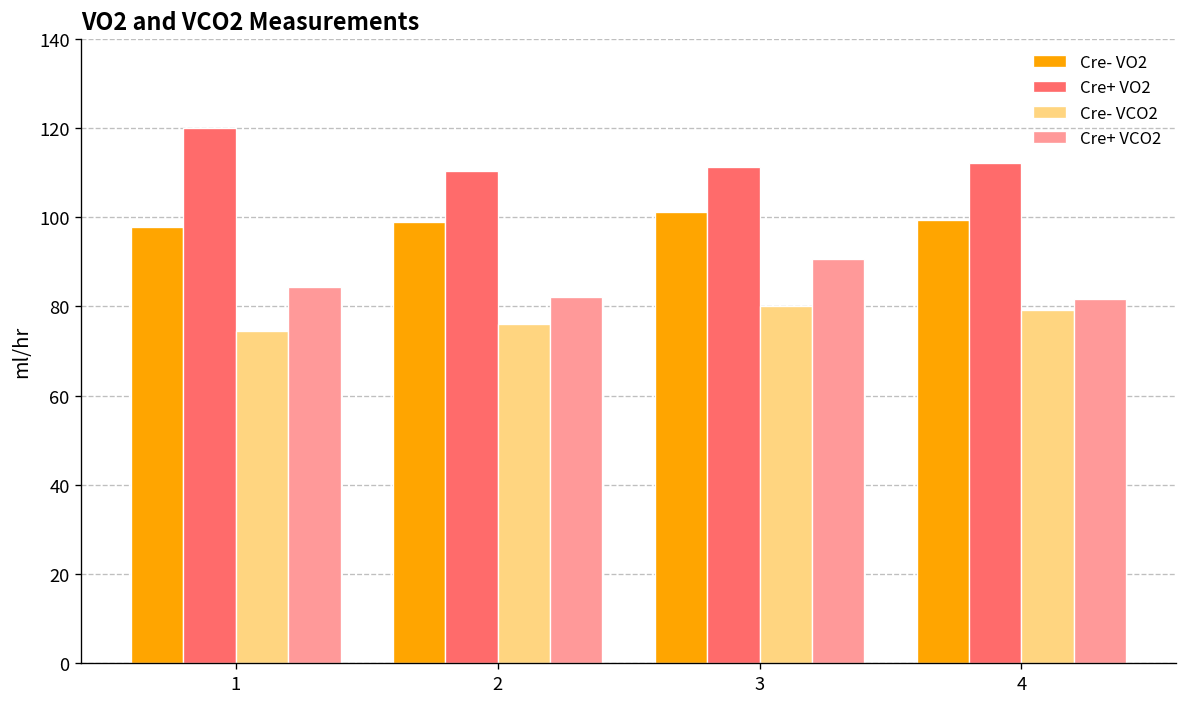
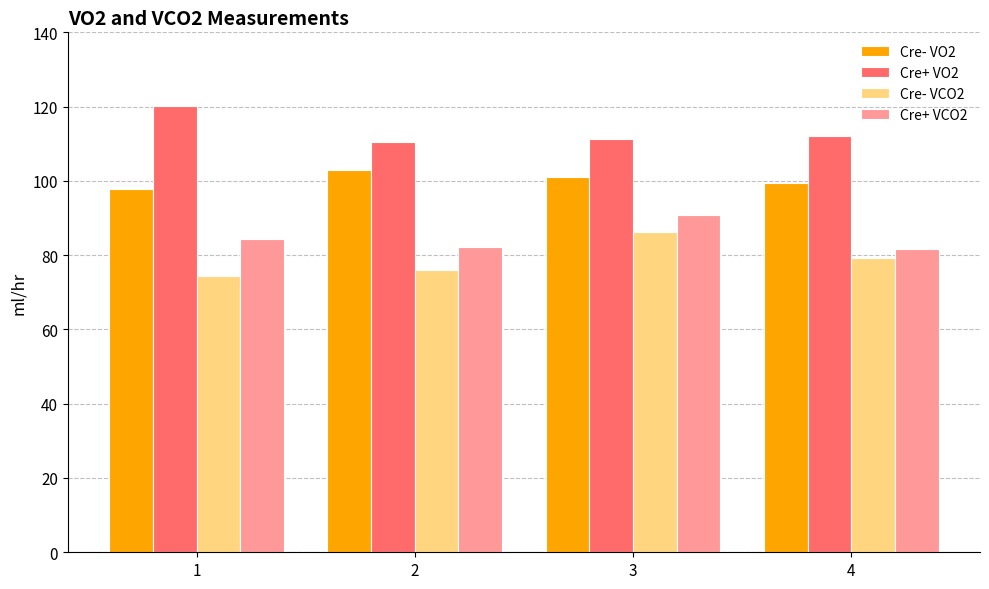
Cre- VO2, 2: 99 -> 103
Cre- VCO2, 3: 80 -> 86
